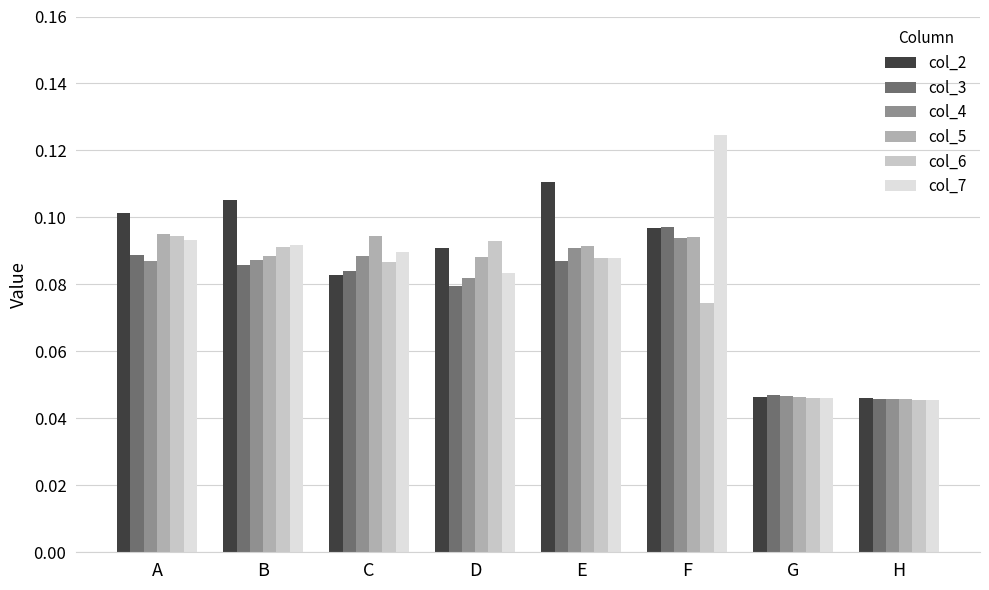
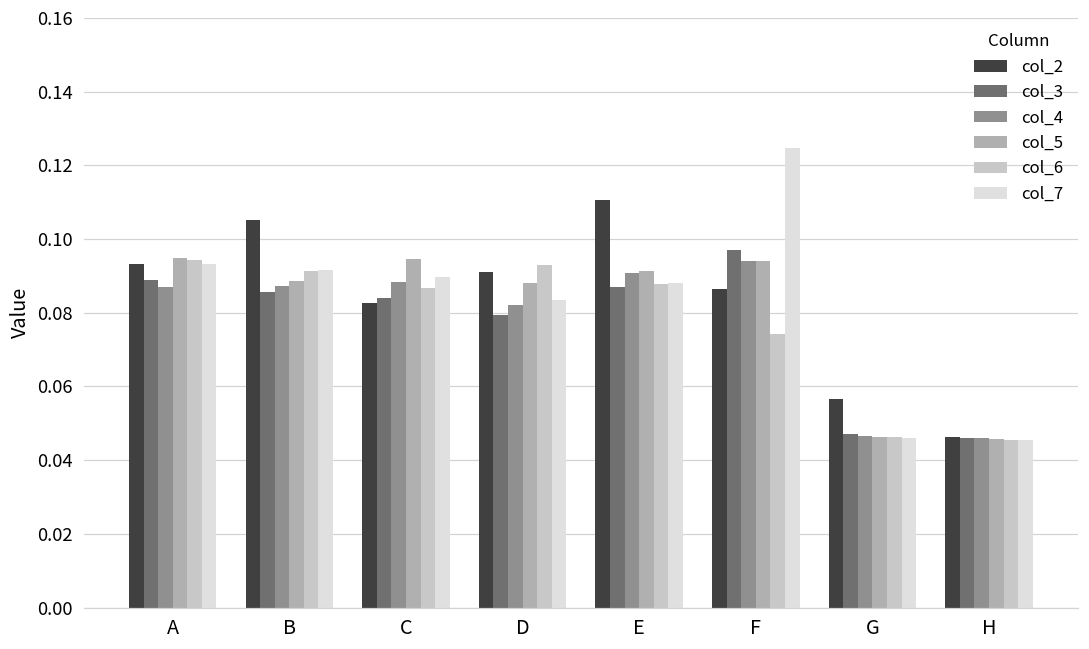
col_2, A: 0.101 -> 0.093
col_2, F: 0.097 -> 0.087
col_2, G: 0.047 -> 0.057
